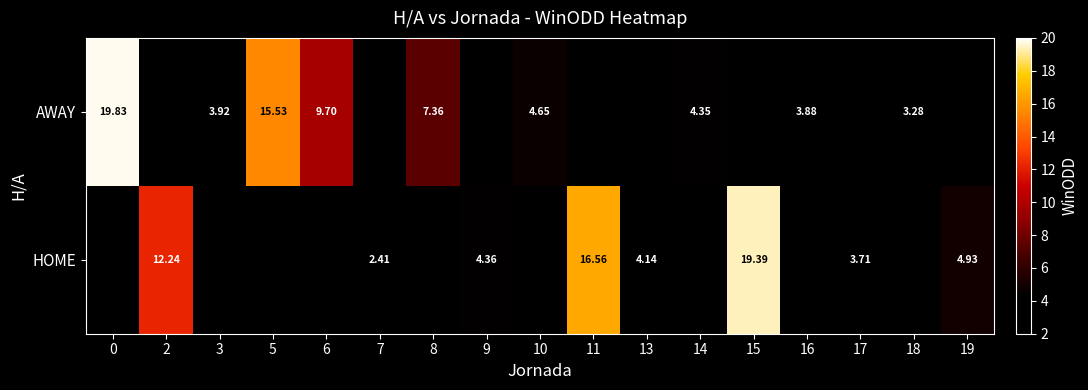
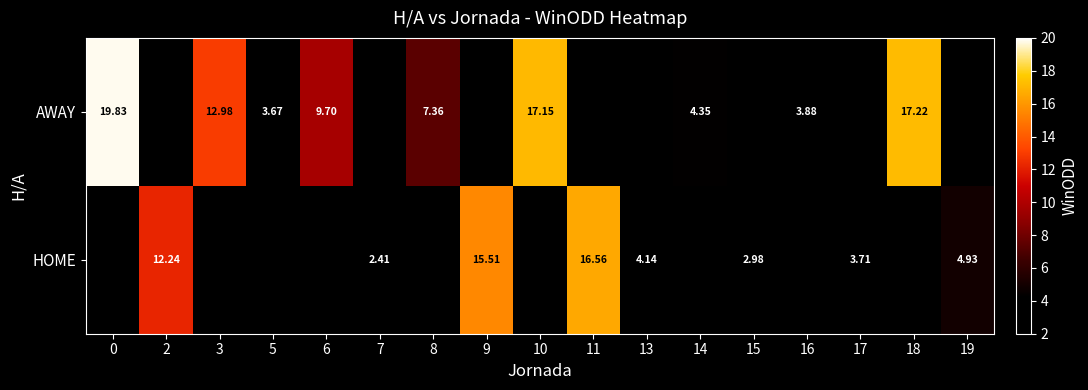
AWAY, 3: 3.92 -> 12.98
AWAY, 5: 15.53 -> 3.67
AWAY, 10: 4.65 -> 17.15
AWAY, 18: 3.28 -> 17.22
HOME, 9: 4.36 -> 15.51
HOME, 15: 19.39 -> 2.98
